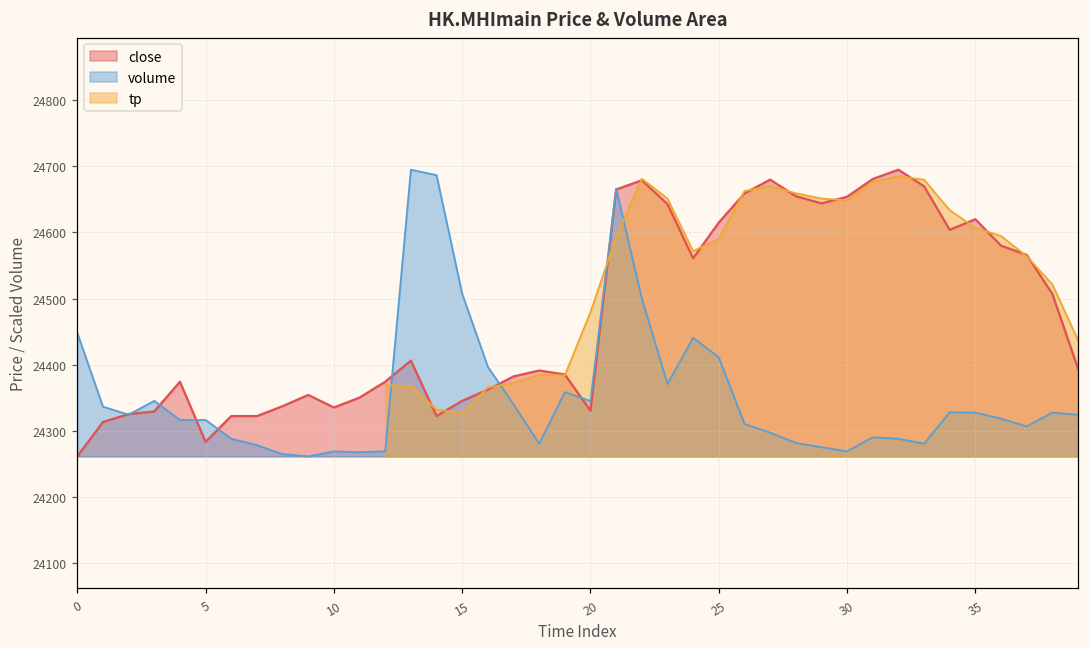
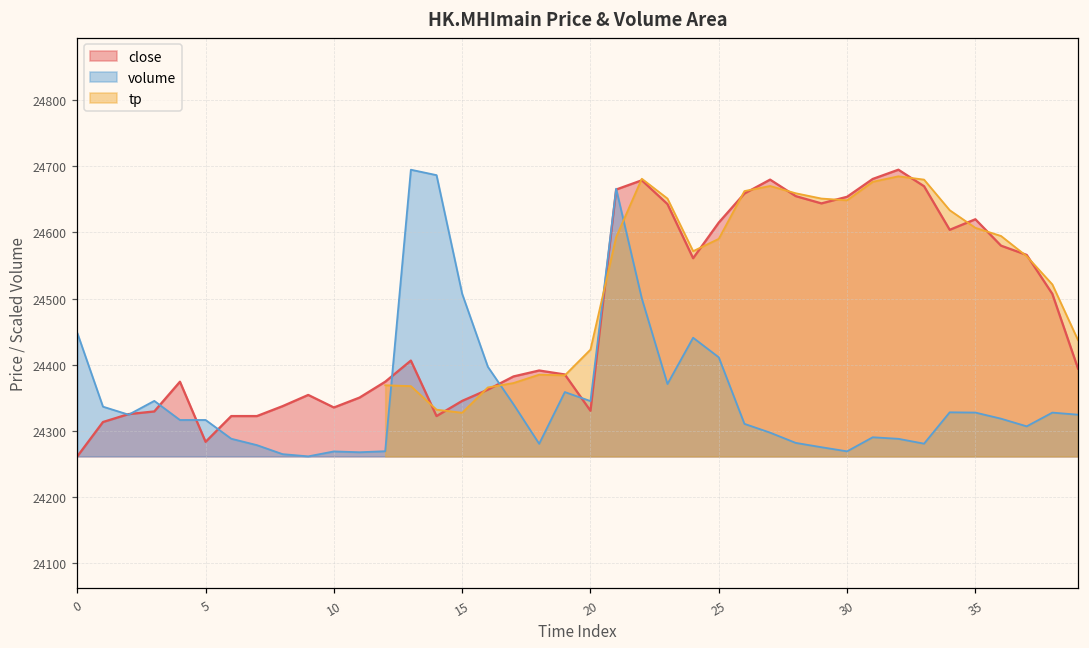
tp, 20: 24480 -> 24420
